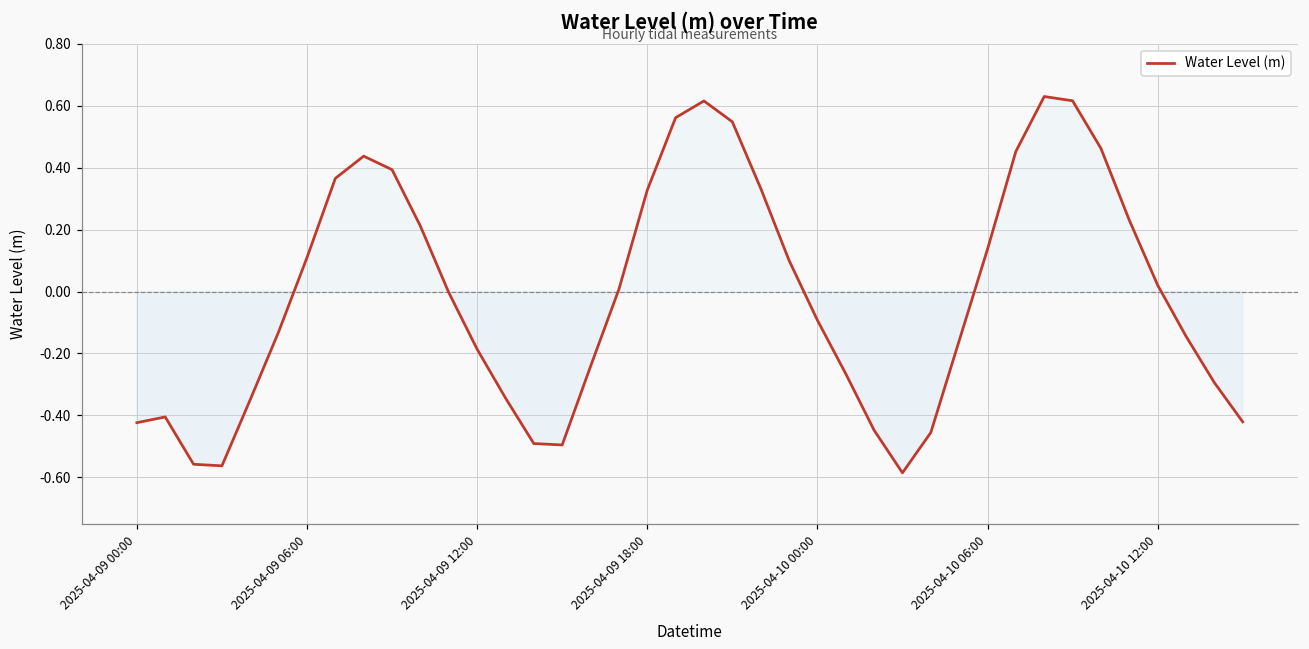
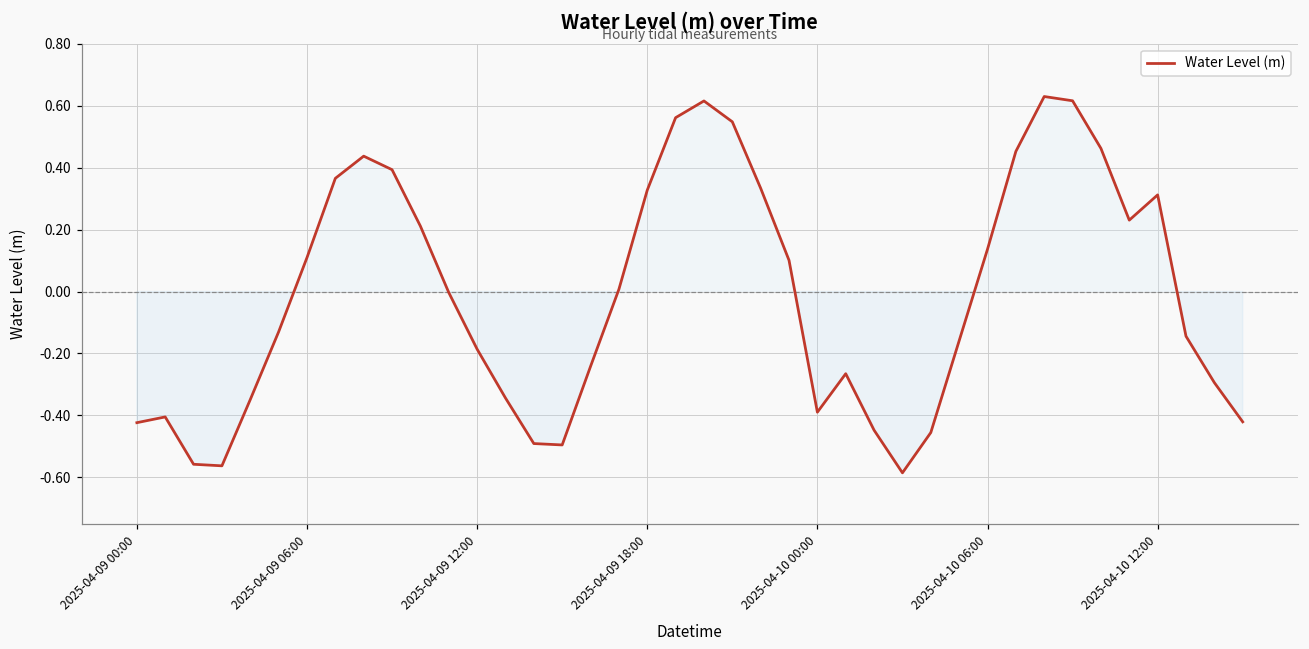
2025-04-10 00:00: -0.09 -> -0.39
2025-04-10 12:00: 0.02 -> 0.31
